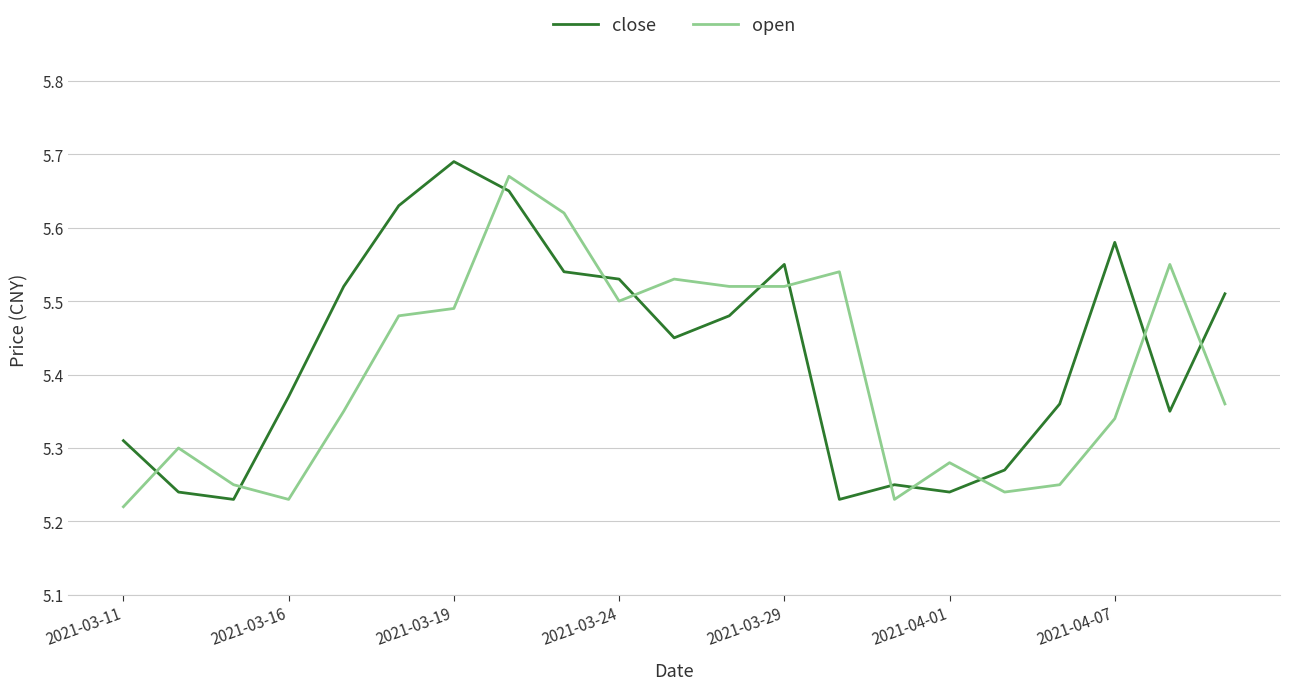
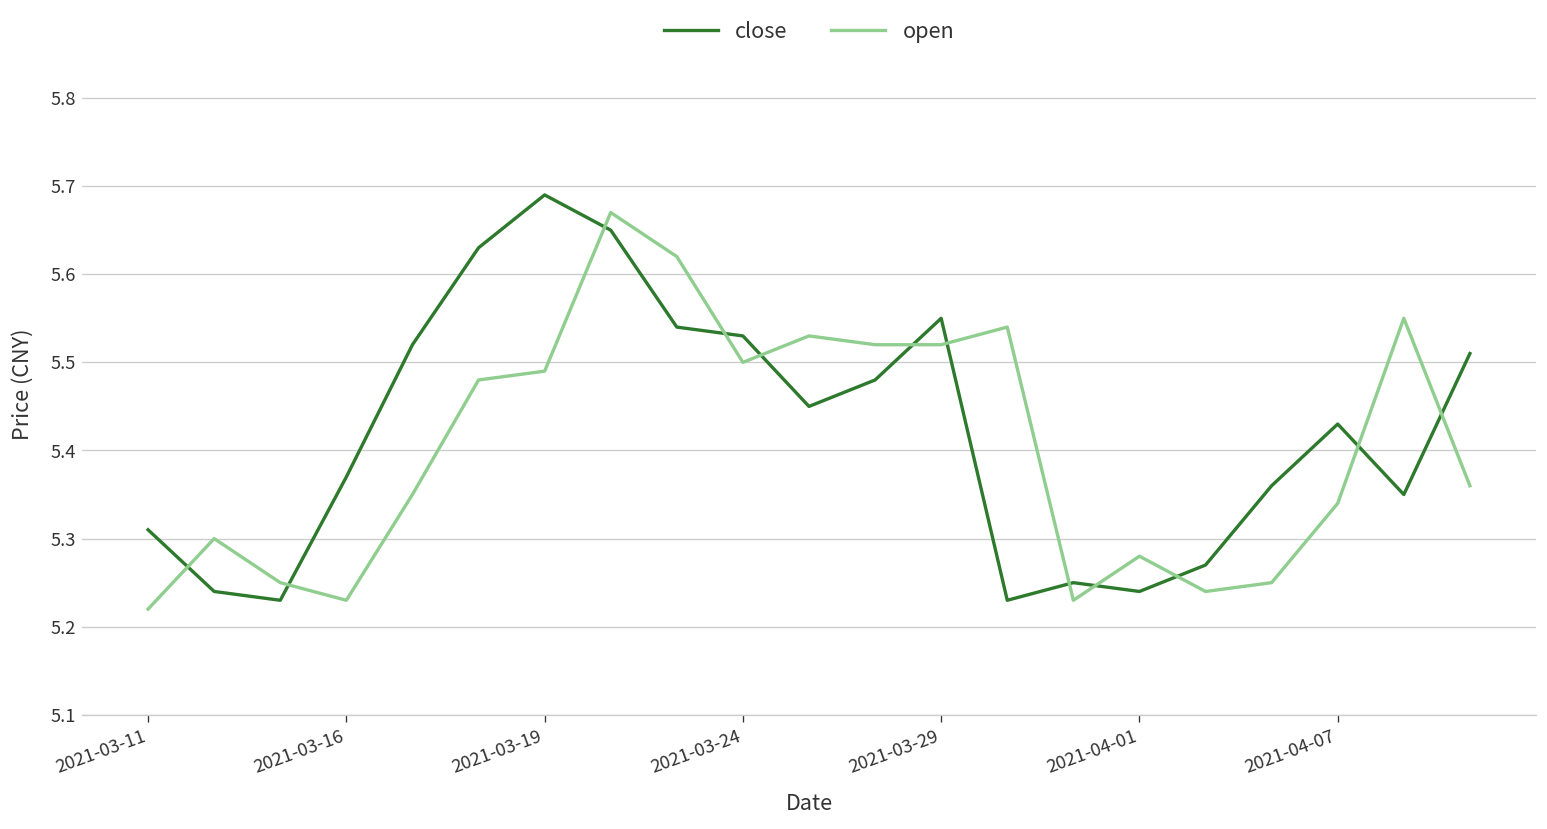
close, 2021-04-07: 5.58 -> 5.43
